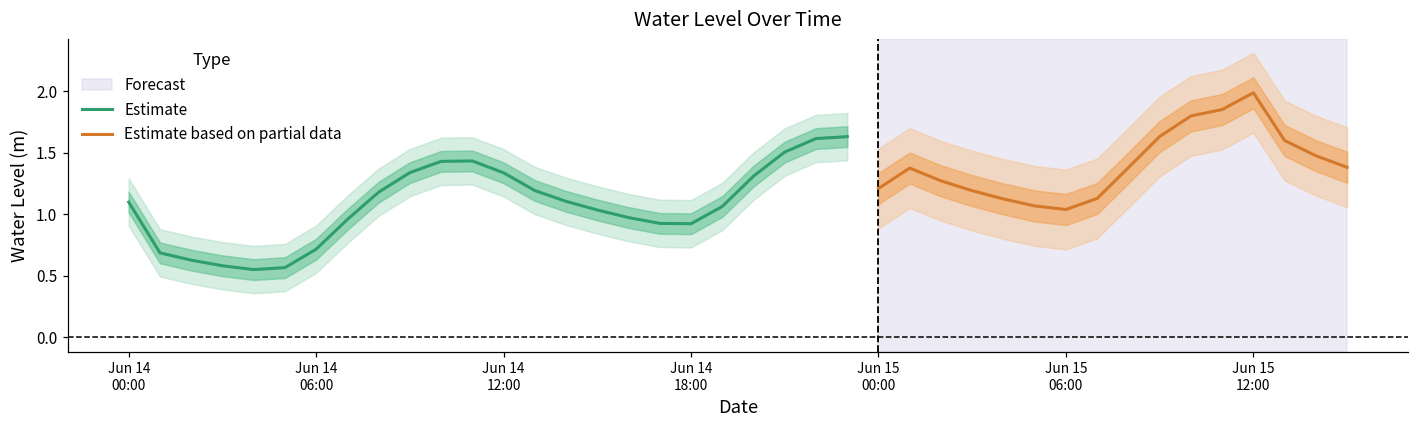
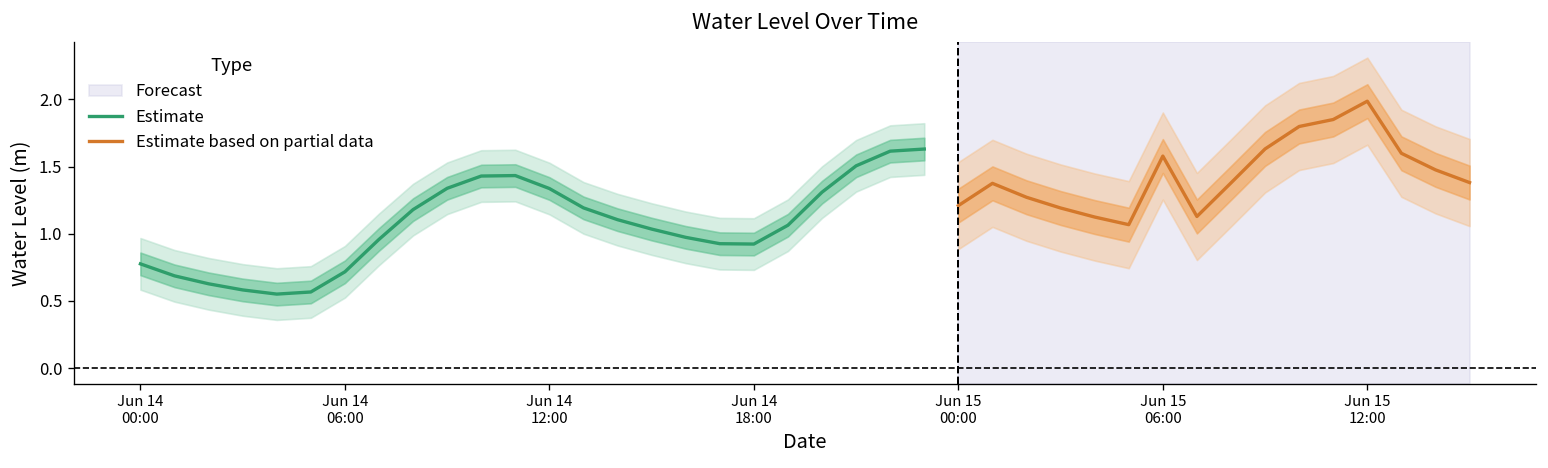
Estimate, Jun 14 00:00: 1.10 -> 0.78
Estimate based on partial data, Jun 15 06:00: 1.04 -> 1.58
